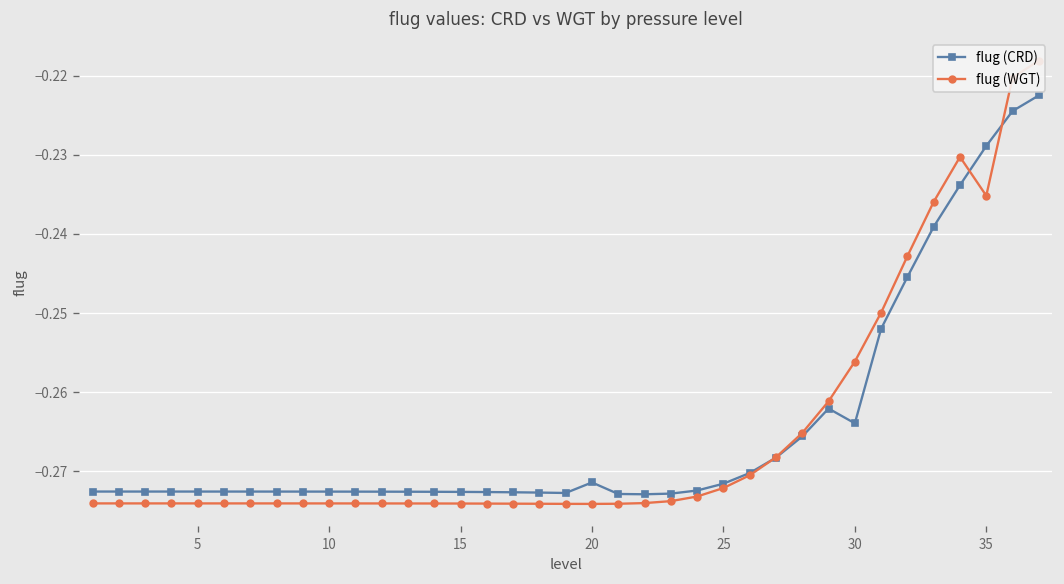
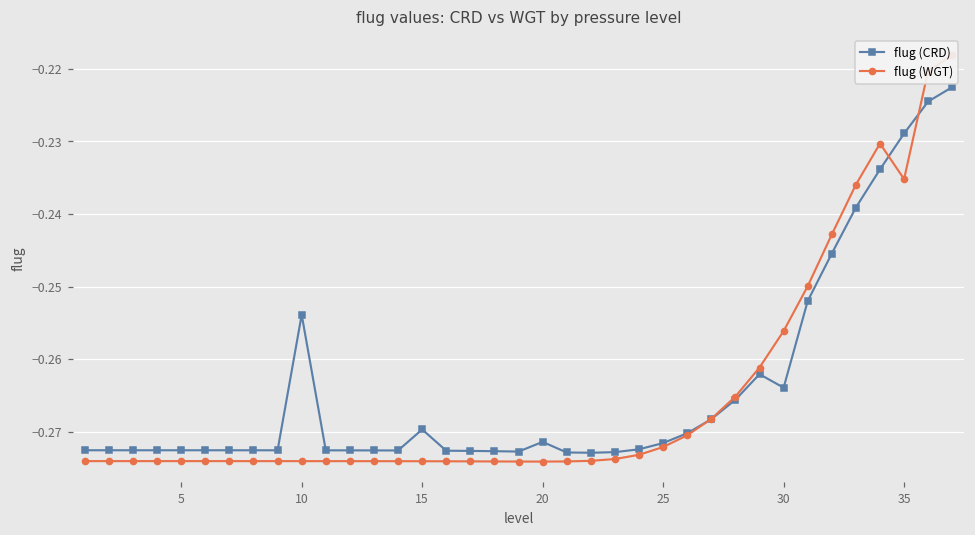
flug (CRD), 10: -0.273 -> -0.254
flug (CRD), 15: -0.273 -> -0.270
